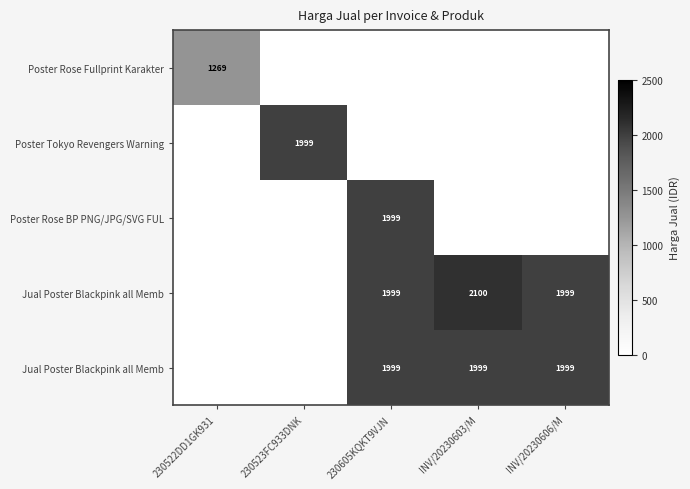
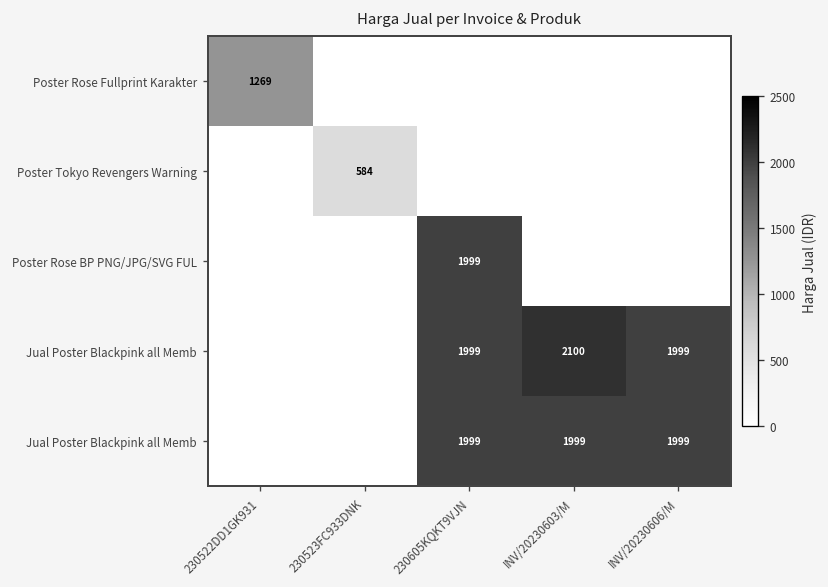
Poster Tokyo Revengers Warning, 230523FC933DNK: 1999 -> 584
